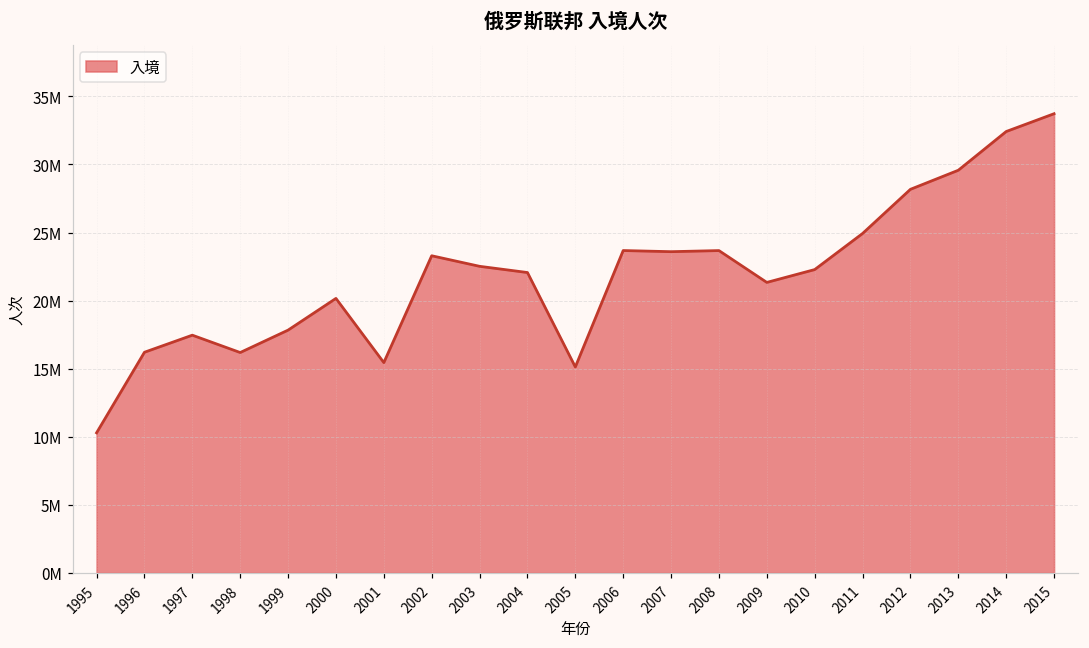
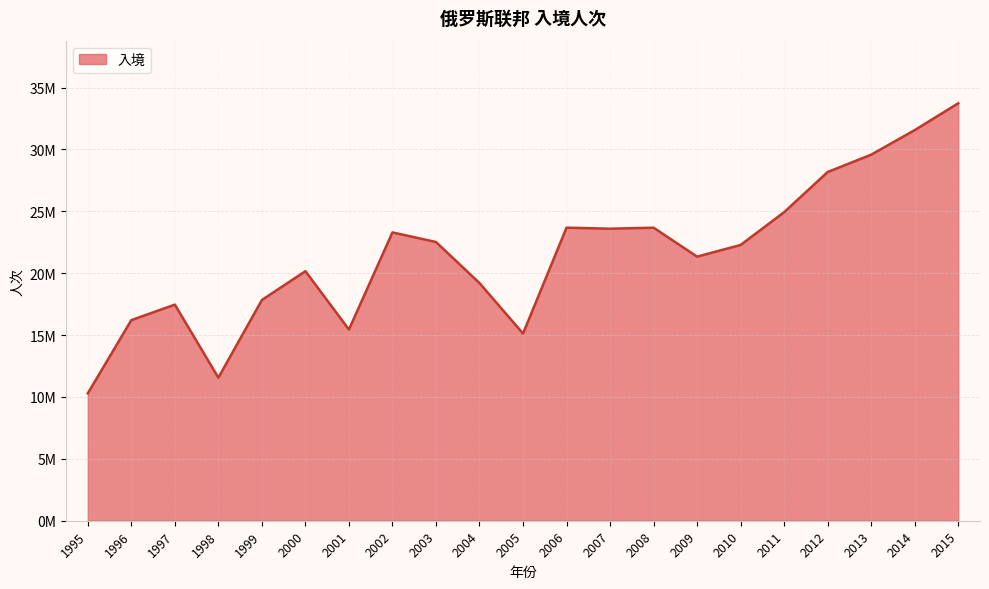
1998: 16200000 -> 11600000
2004: 22100000 -> 19200000
2014: 32400000 -> 31600000
